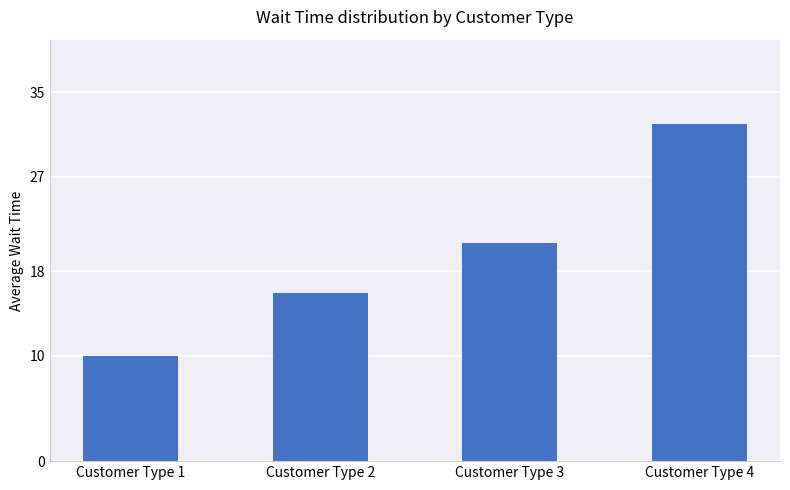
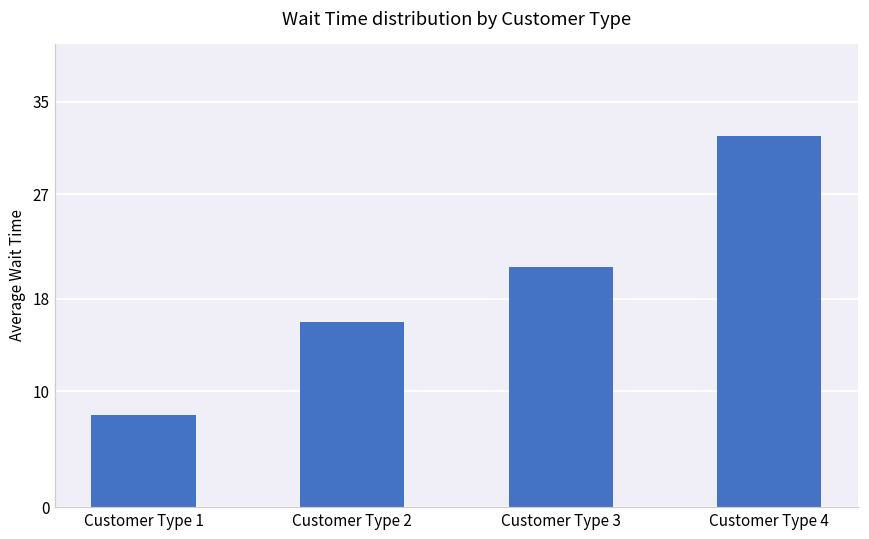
Customer Type 1: 10 -> 8
